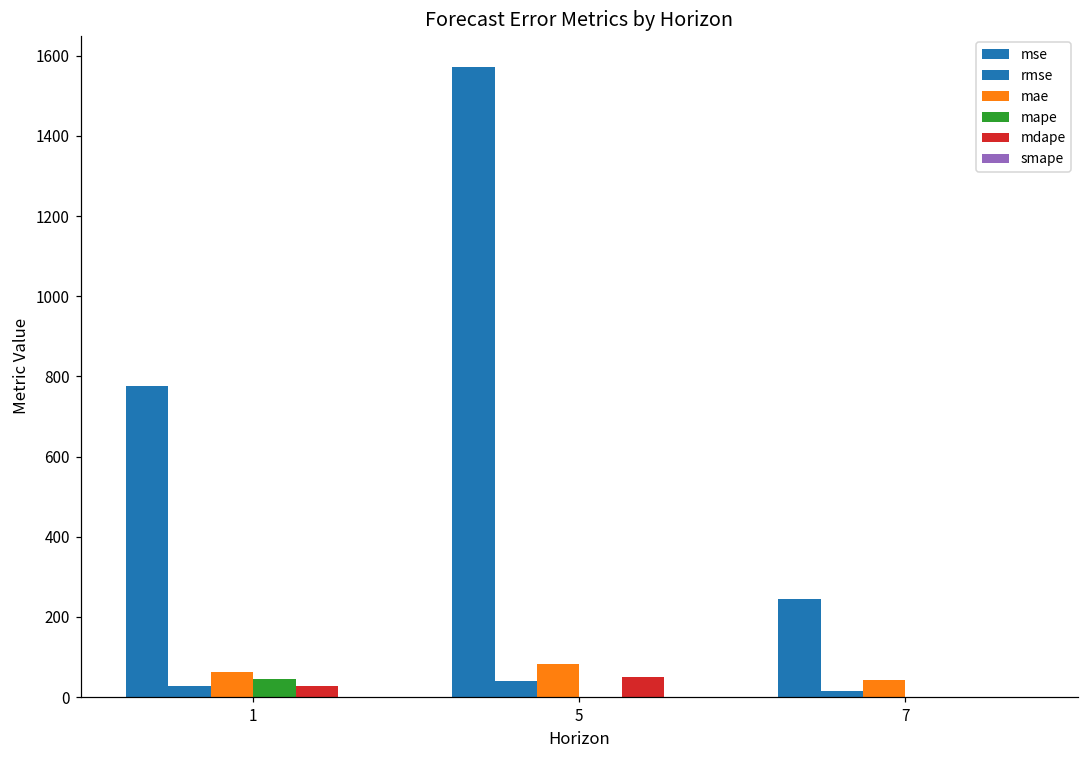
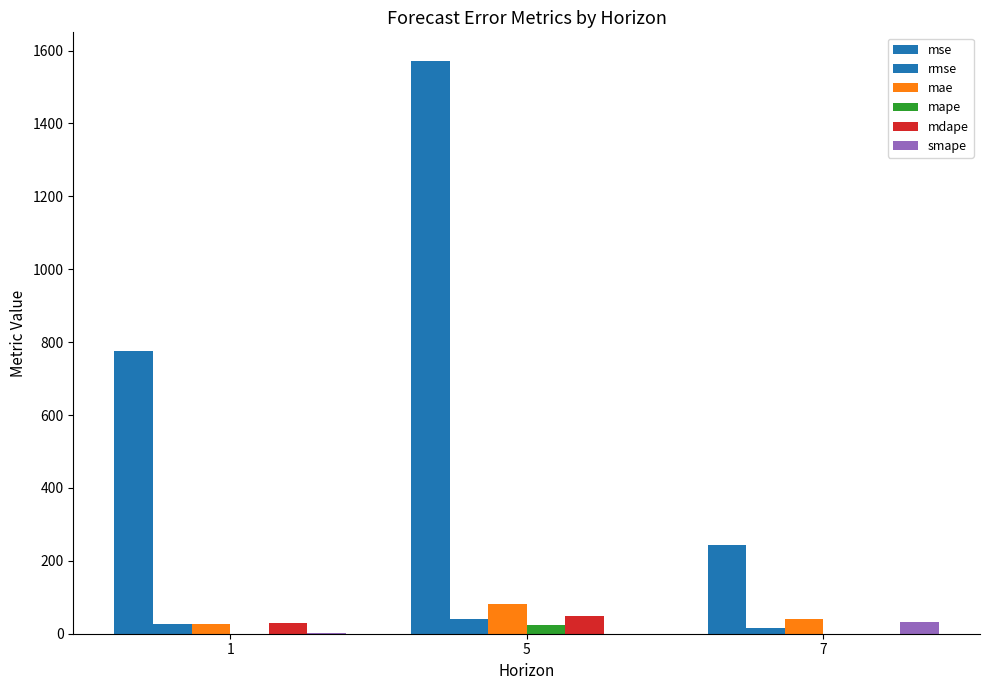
mae, 1: 60 -> 30
mape, 1: 50 -> 0
mape, 5: 0 -> 30
smape, 7: 0 -> 30
